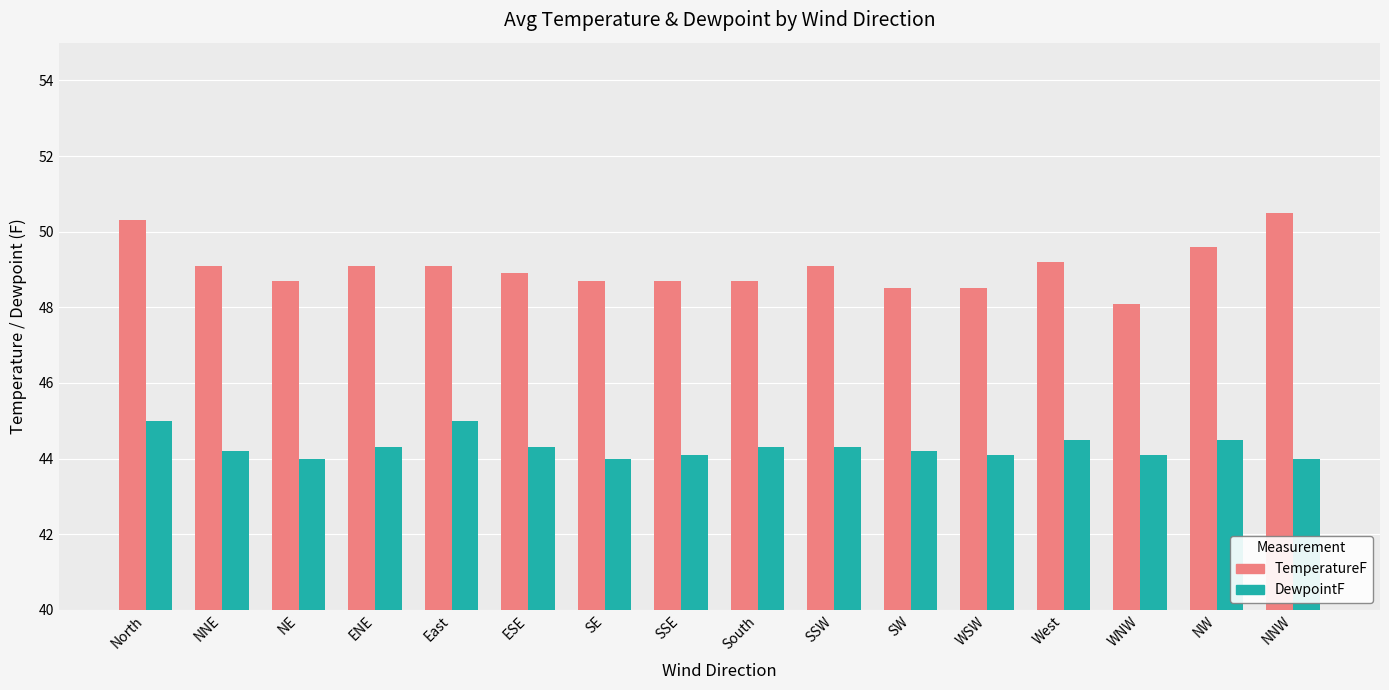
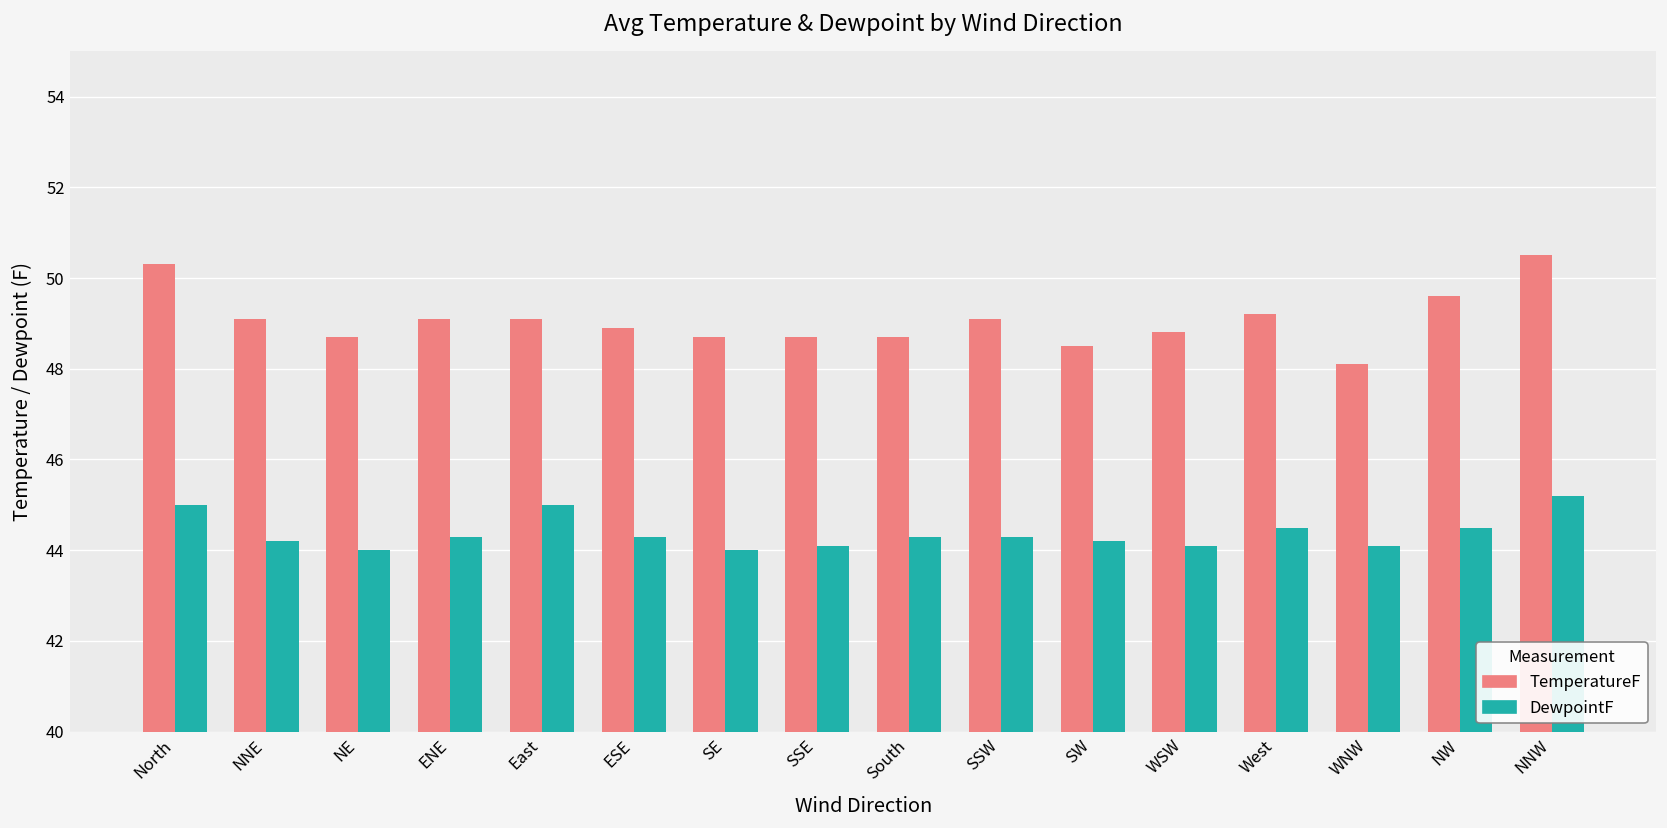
TemperatureF, WSW: 48.5 -> 48.8
DewpointF, NNW: 44.0 -> 45.2
